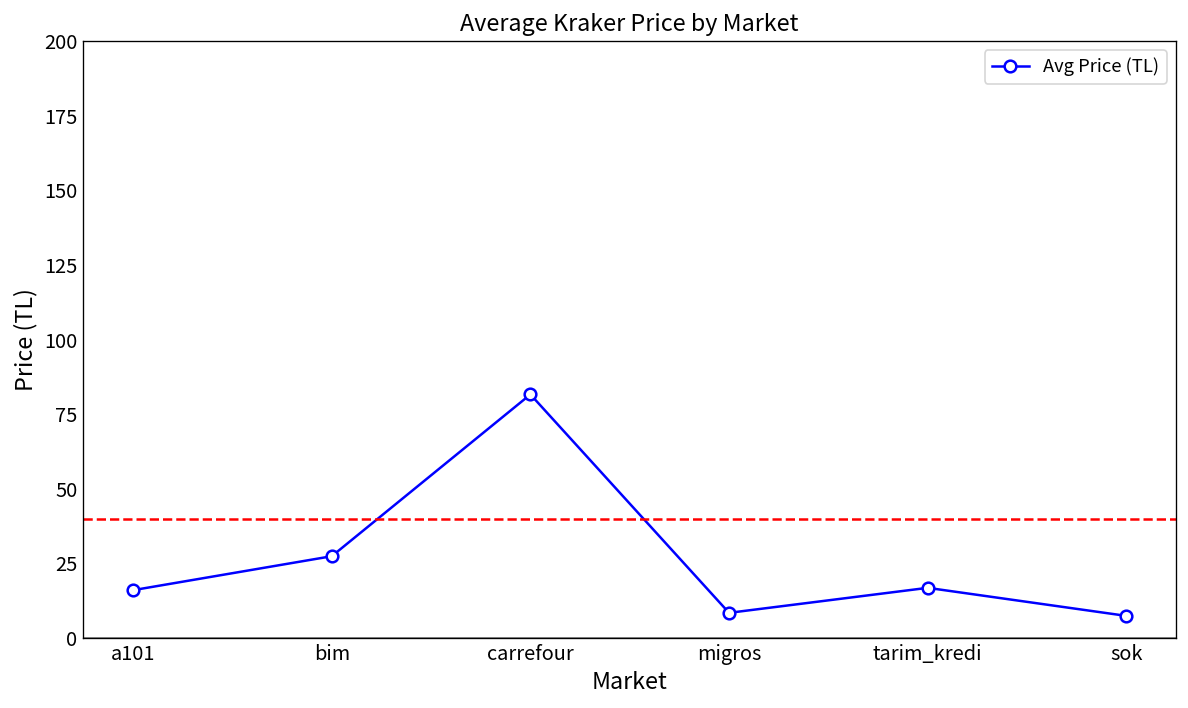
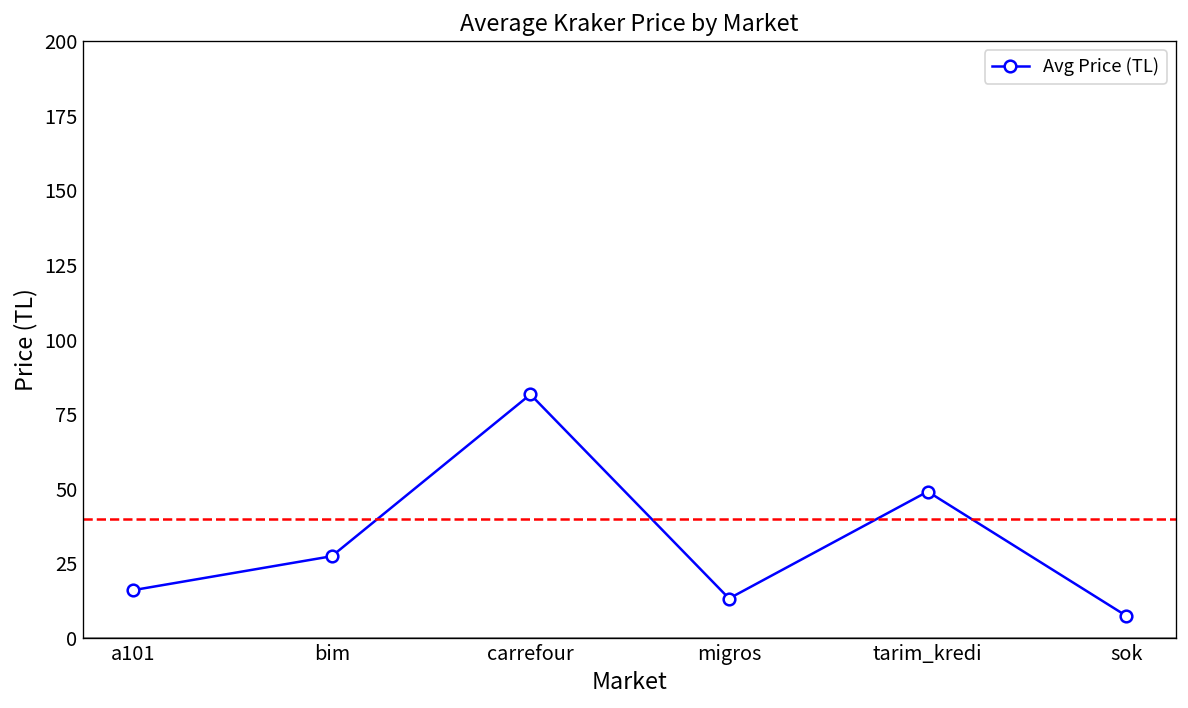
migros: 8 -> 13
tarim_kredi: 17 -> 49
